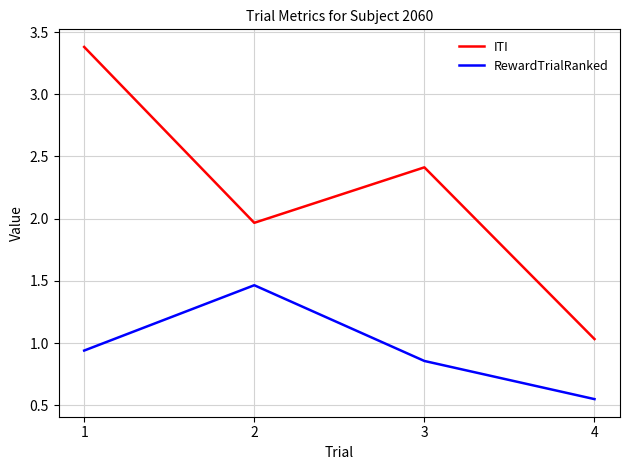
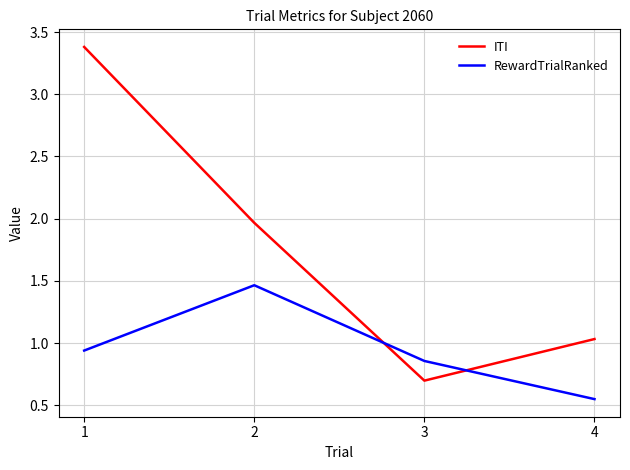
ITI, 3: 2.41 -> 0.70
